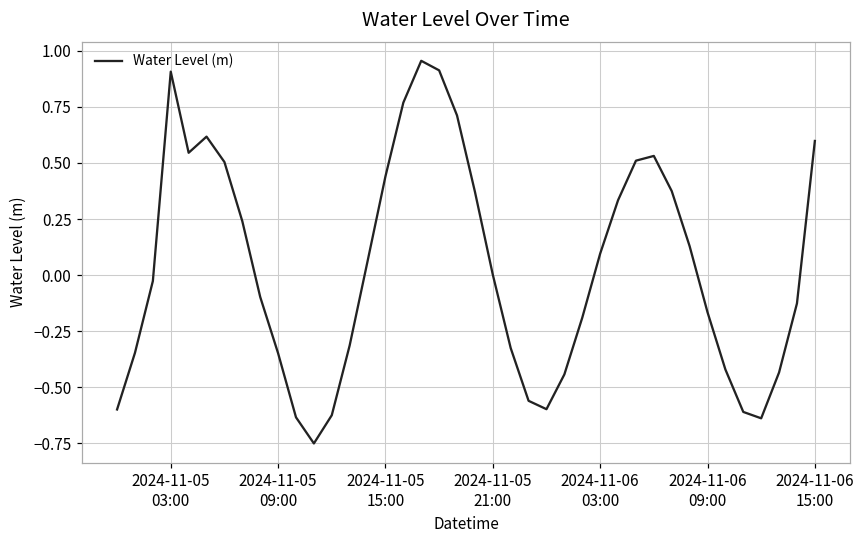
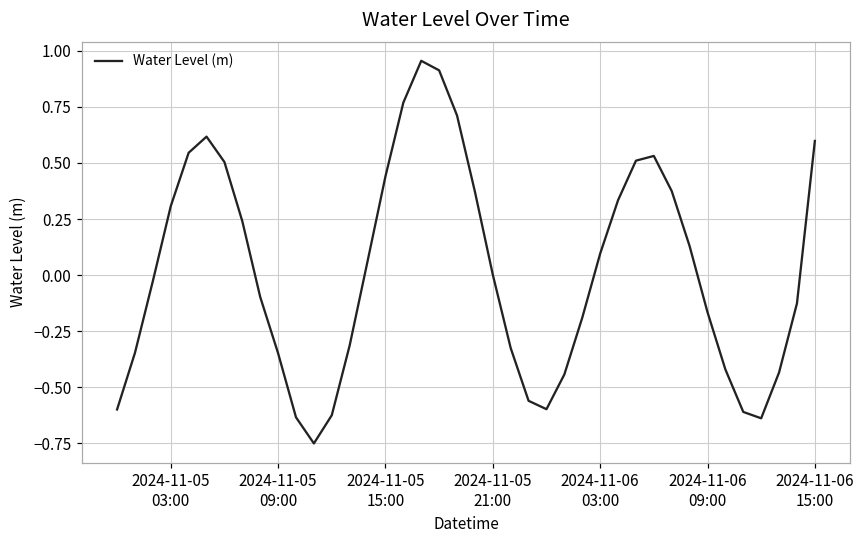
2024-11-05 03:00: 0.91 -> 0.31
